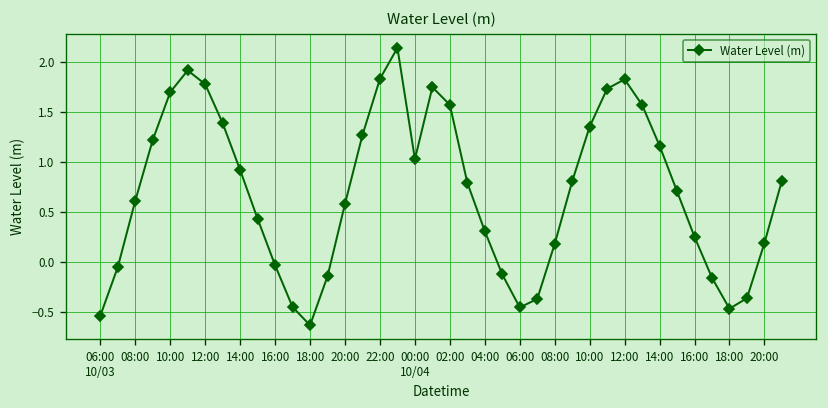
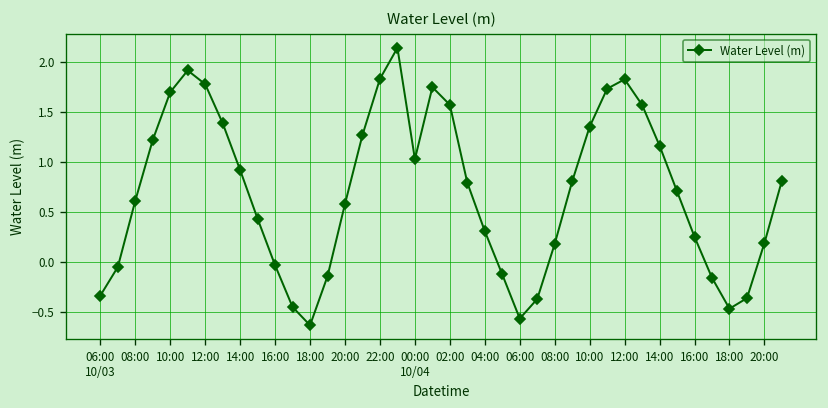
06:00 10/03: -0.5 -> -0.3
06:00: -0.5 -> -0.6
